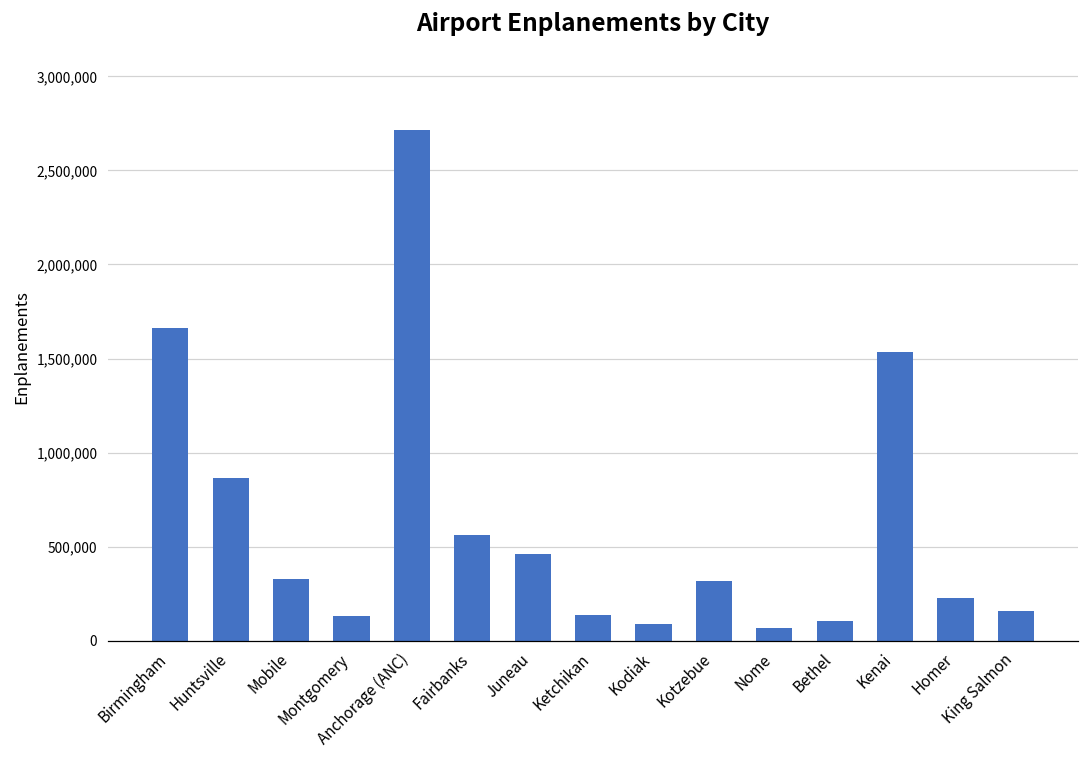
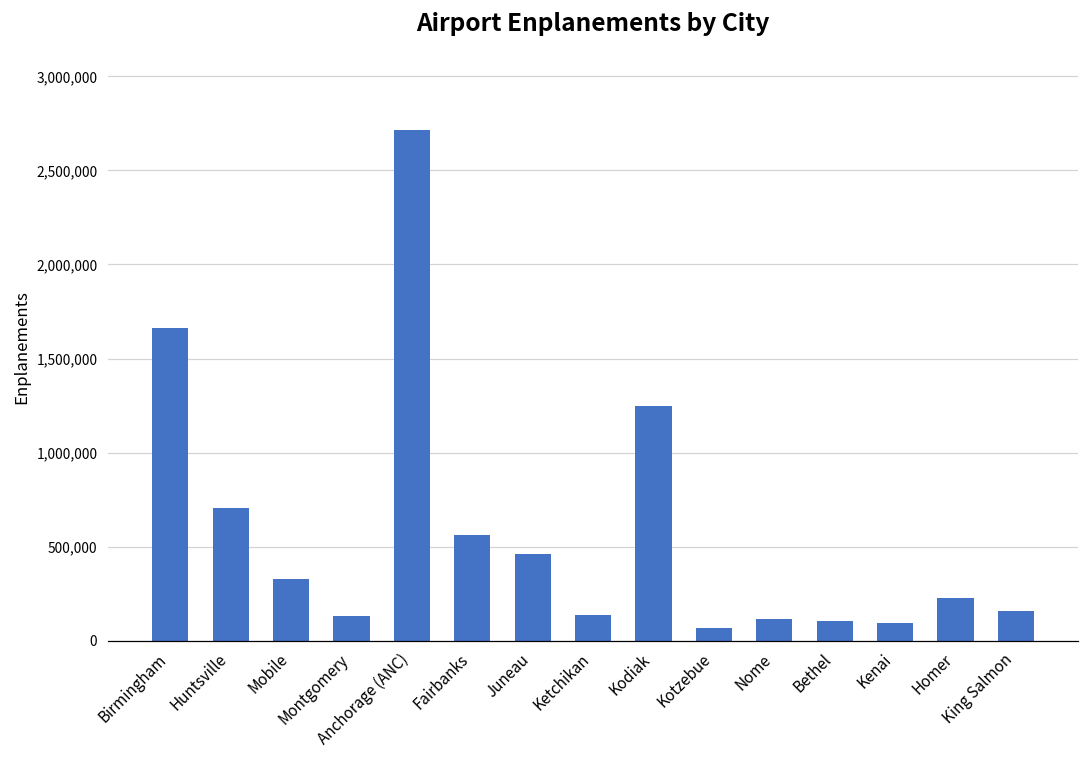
Huntsville: 860,000 -> 700,000
Kodiak: 90,000 -> 1,250,000
Kotzebue: 320,000 -> 70,000
Nome: 70,000 -> 110,000
Kenai: 1,530,000 -> 100,000
